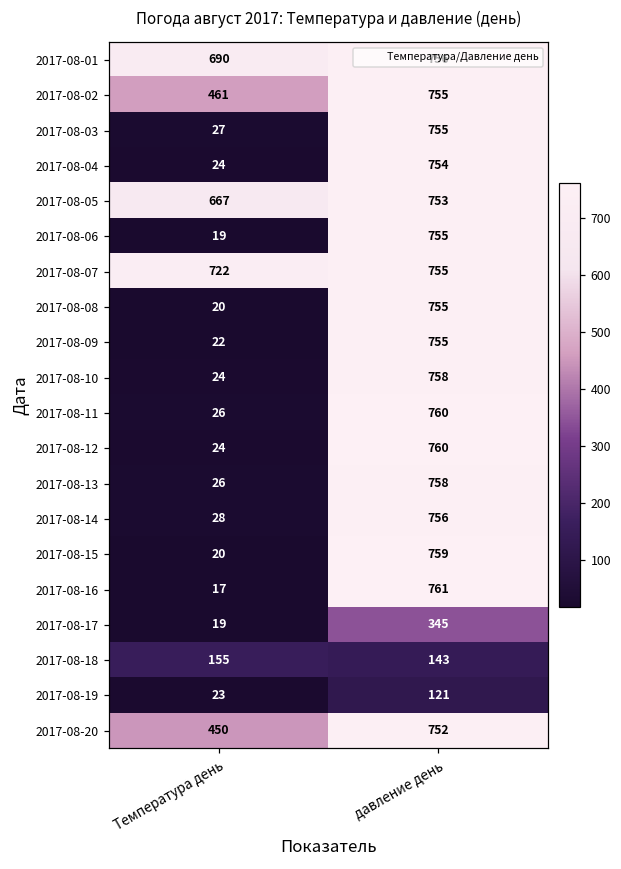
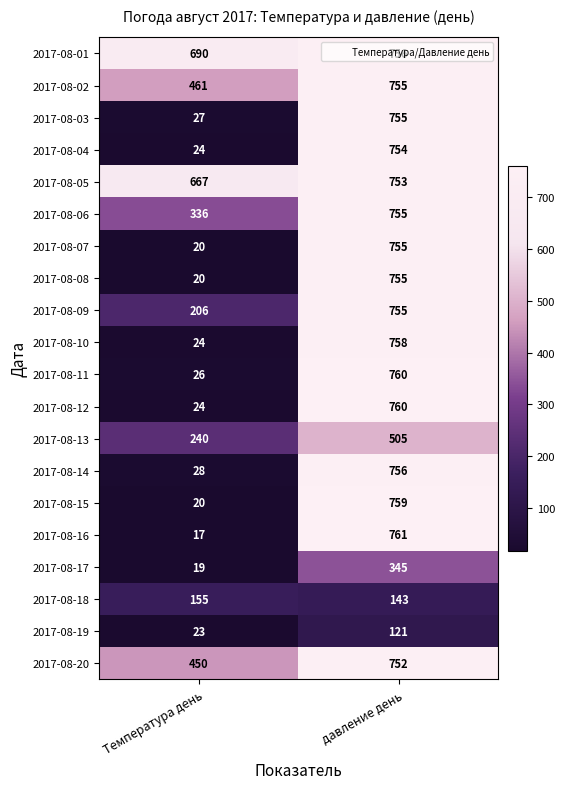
2017-08-06, Температура день: 19 -> 336
2017-08-07, Температура день: 722 -> 20
2017-08-09, Температура день: 22 -> 206
2017-08-13, Температура день: 26 -> 240
2017-08-13, давление день: 758 -> 505
